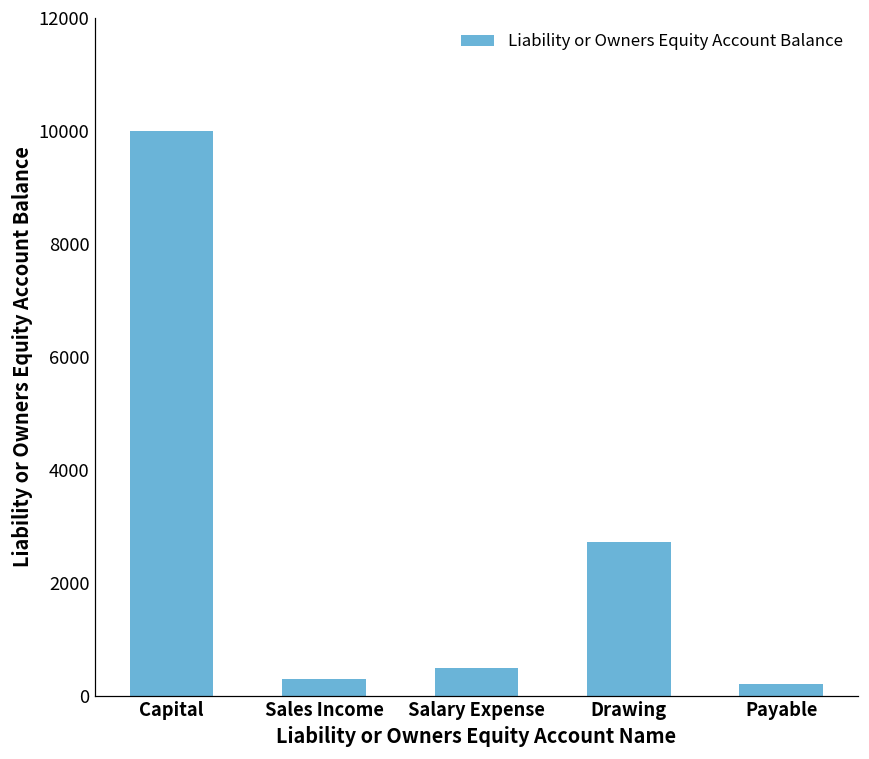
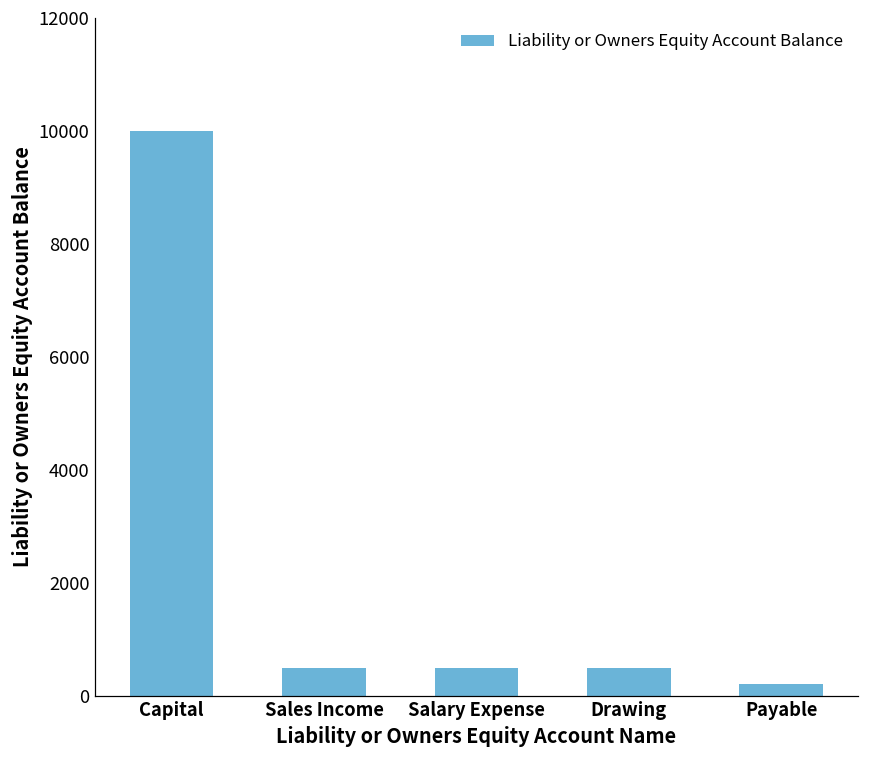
Sales Income: 300 -> 500
Drawing: 2700 -> 500
